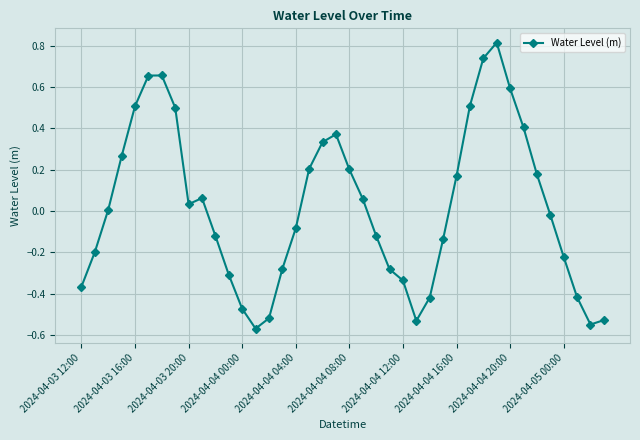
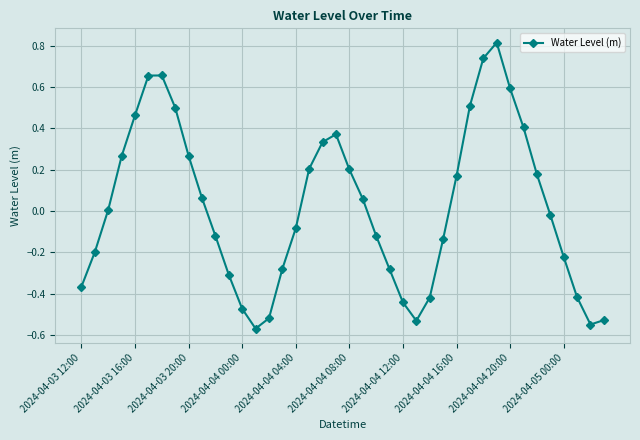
2024-04-03 16:00: 0.51 -> 0.46
2024-04-03 20:00: 0.03 -> 0.27
2024-04-04 12:00: -0.34 -> -0.44
